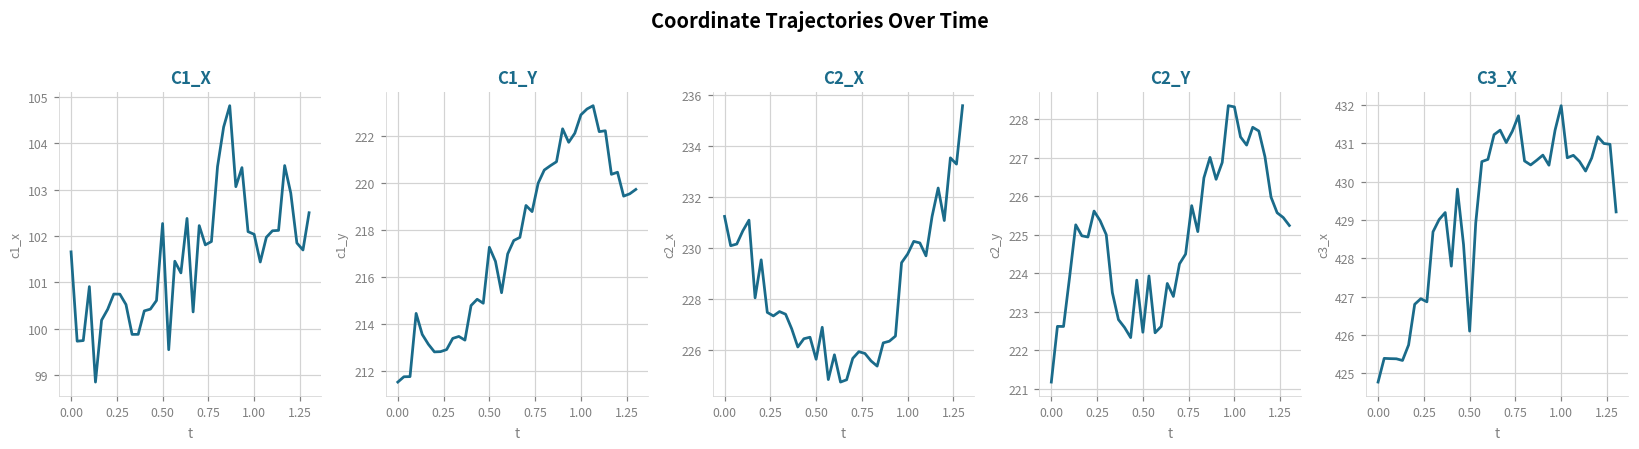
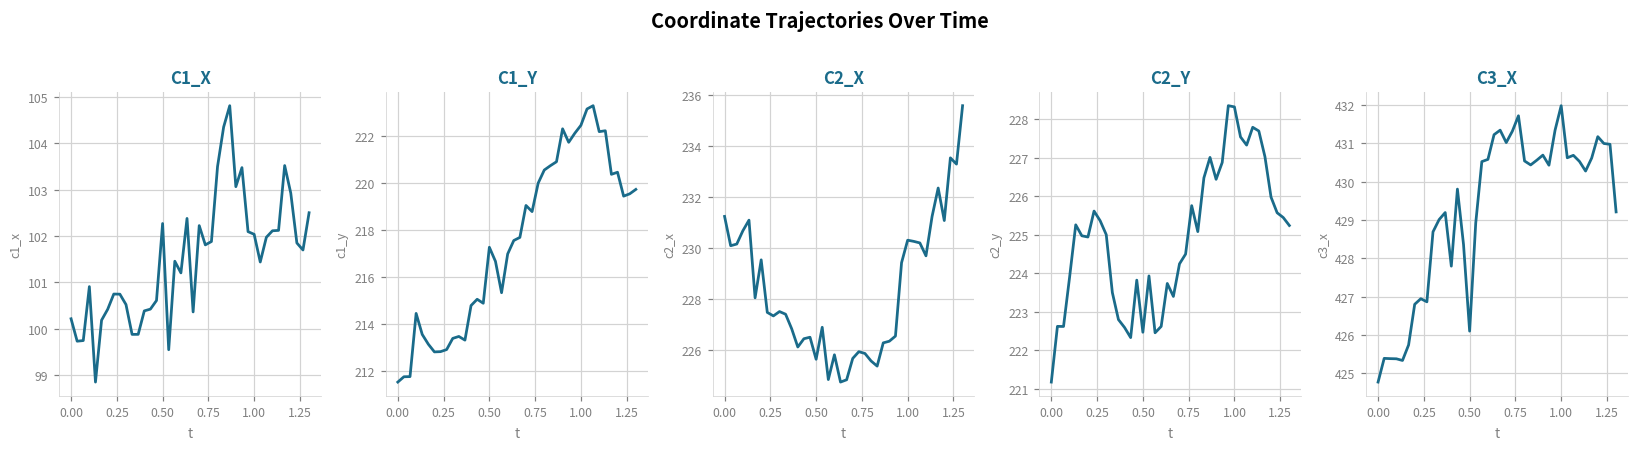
C1_X, 0.00: 101.7 -> 100.2
C1_Y, 1.00: 222.9 -> 222.5
C2_X, 1.00: 229.8 -> 230.3
